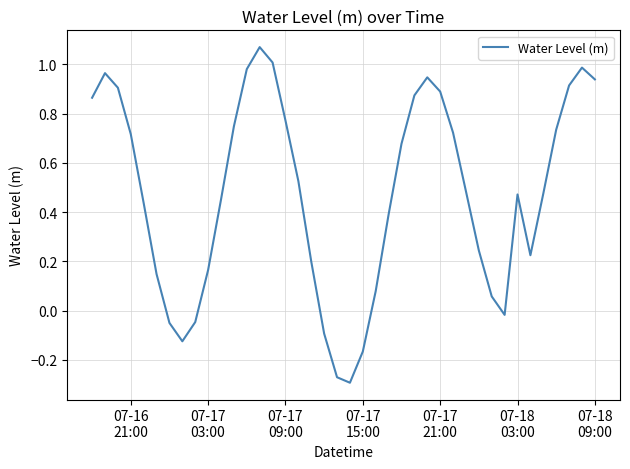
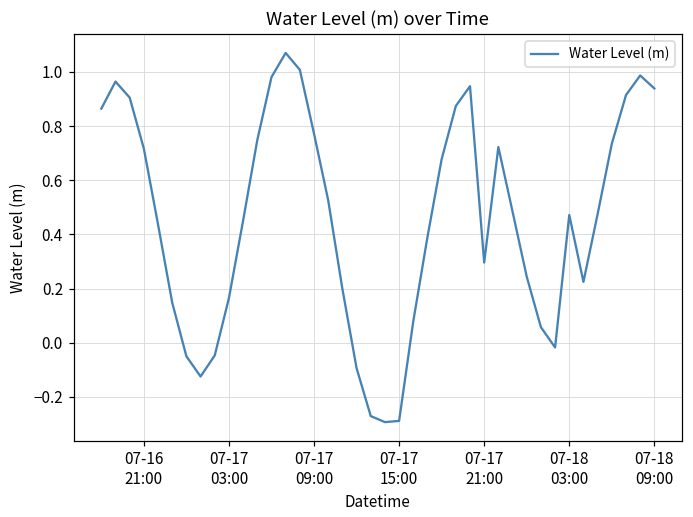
07-17 15:00: -0.17 -> -0.29
07-17 21:00: 0.89 -> 0.30
